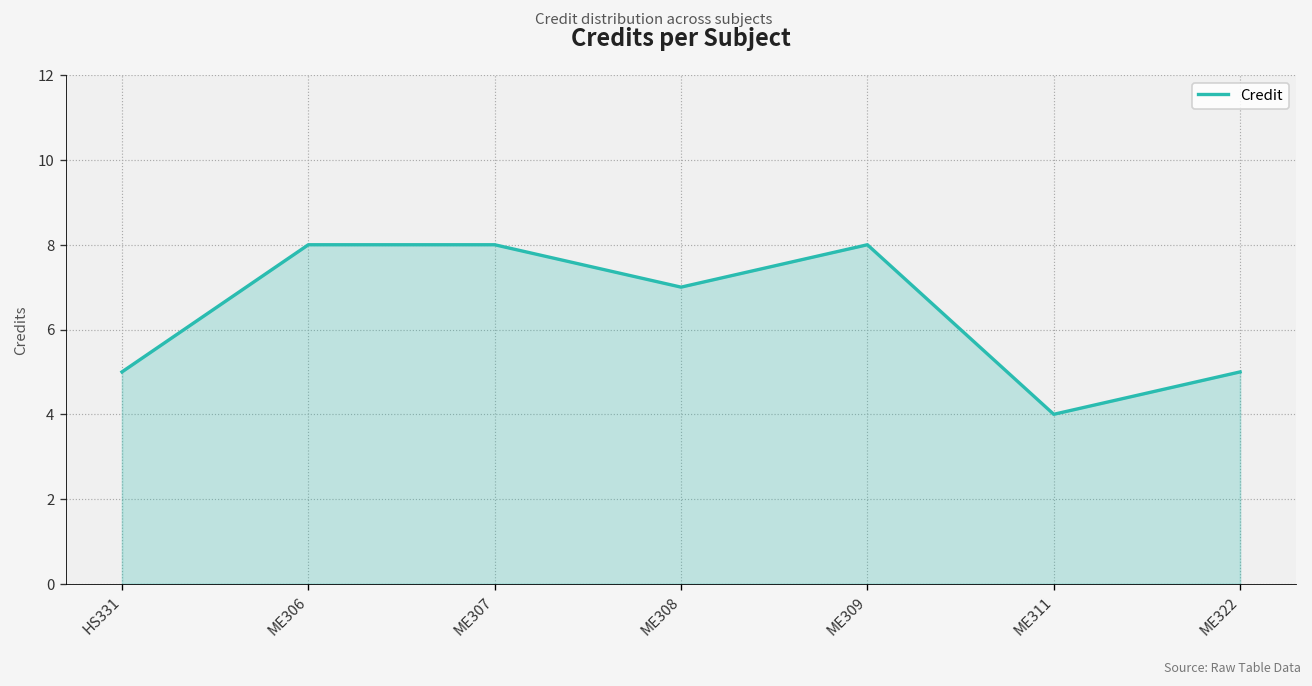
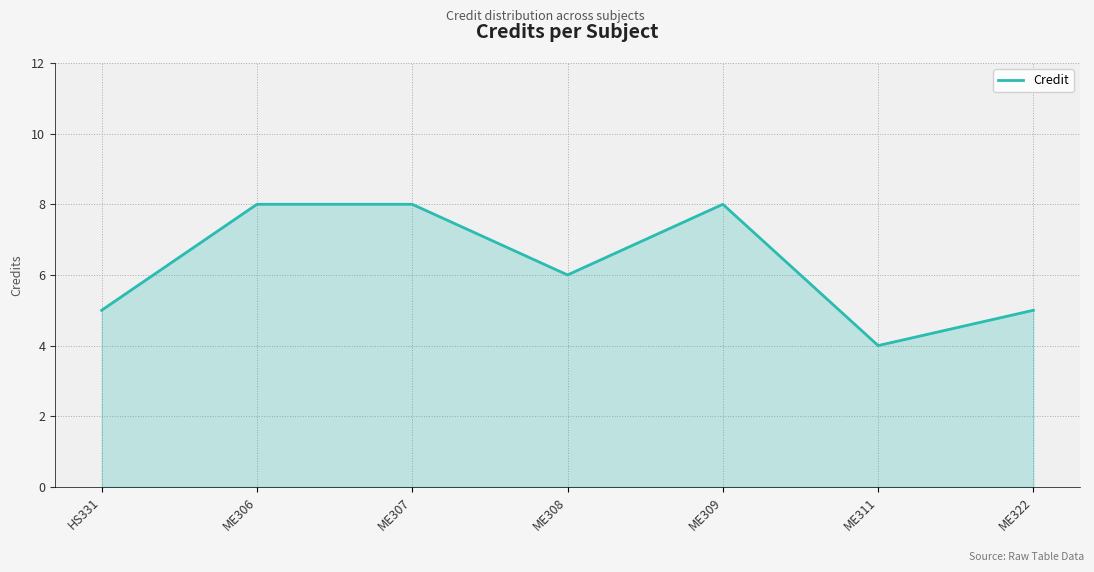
ME308: 7 -> 6
